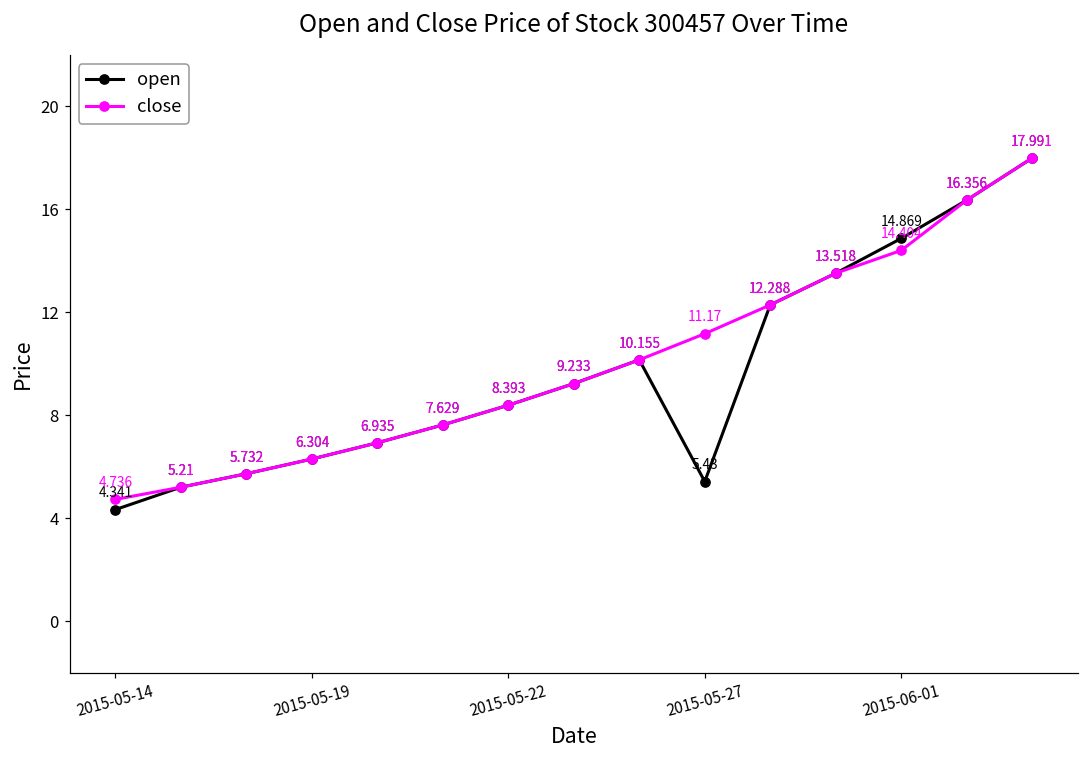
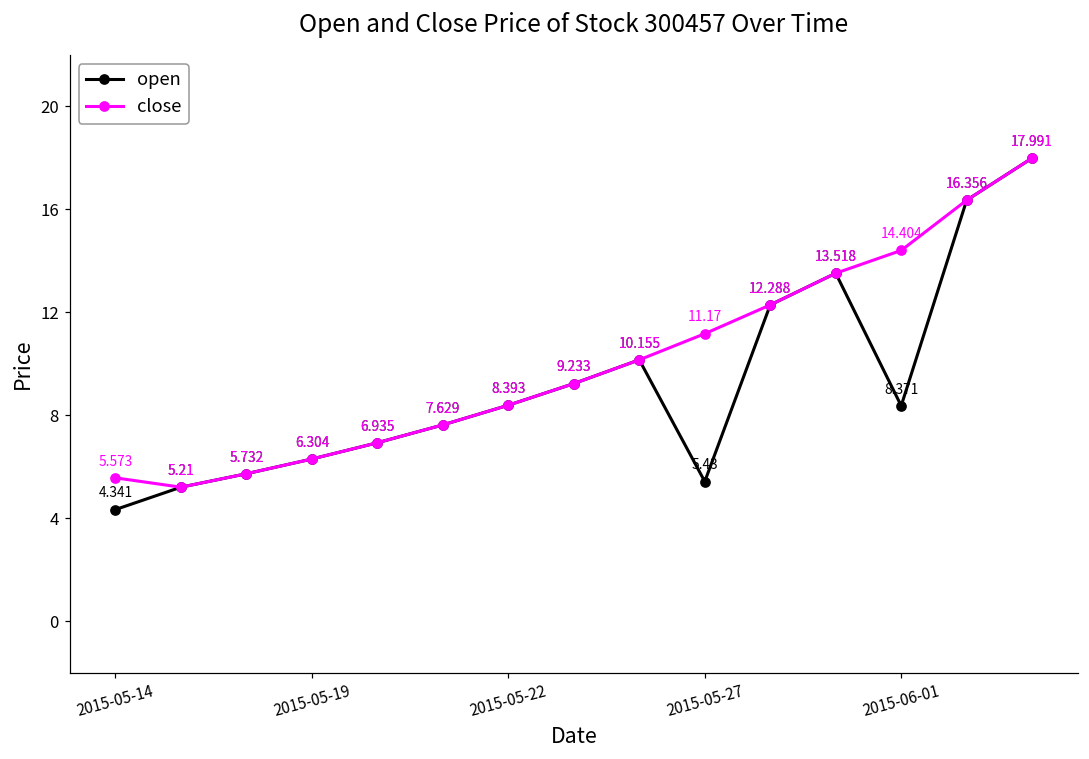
close, 2015-05-14: 4.736 -> 5.573
open, 2015-06-01: 14.869 -> 8.371
